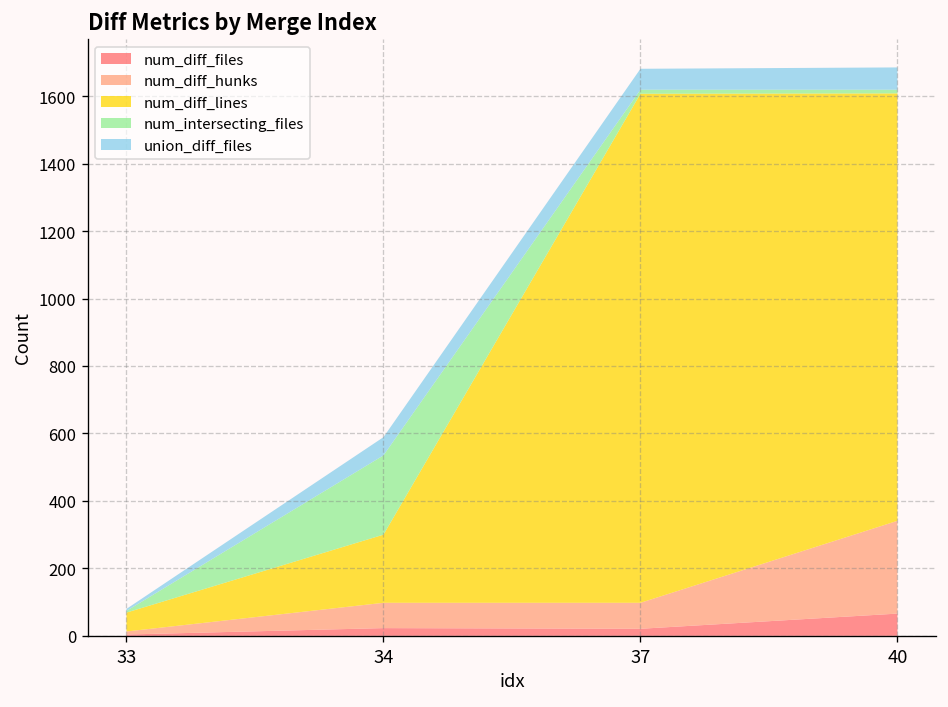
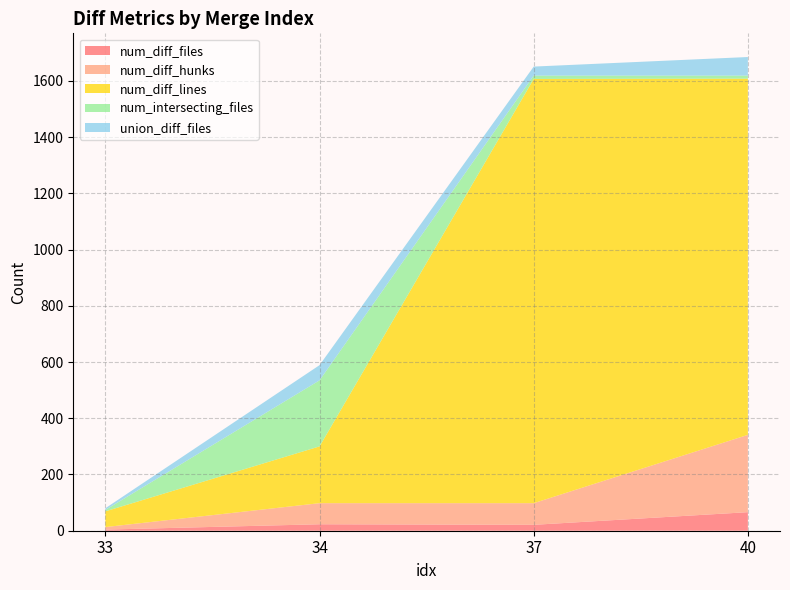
union_diff_files, 37: 60 -> 30
